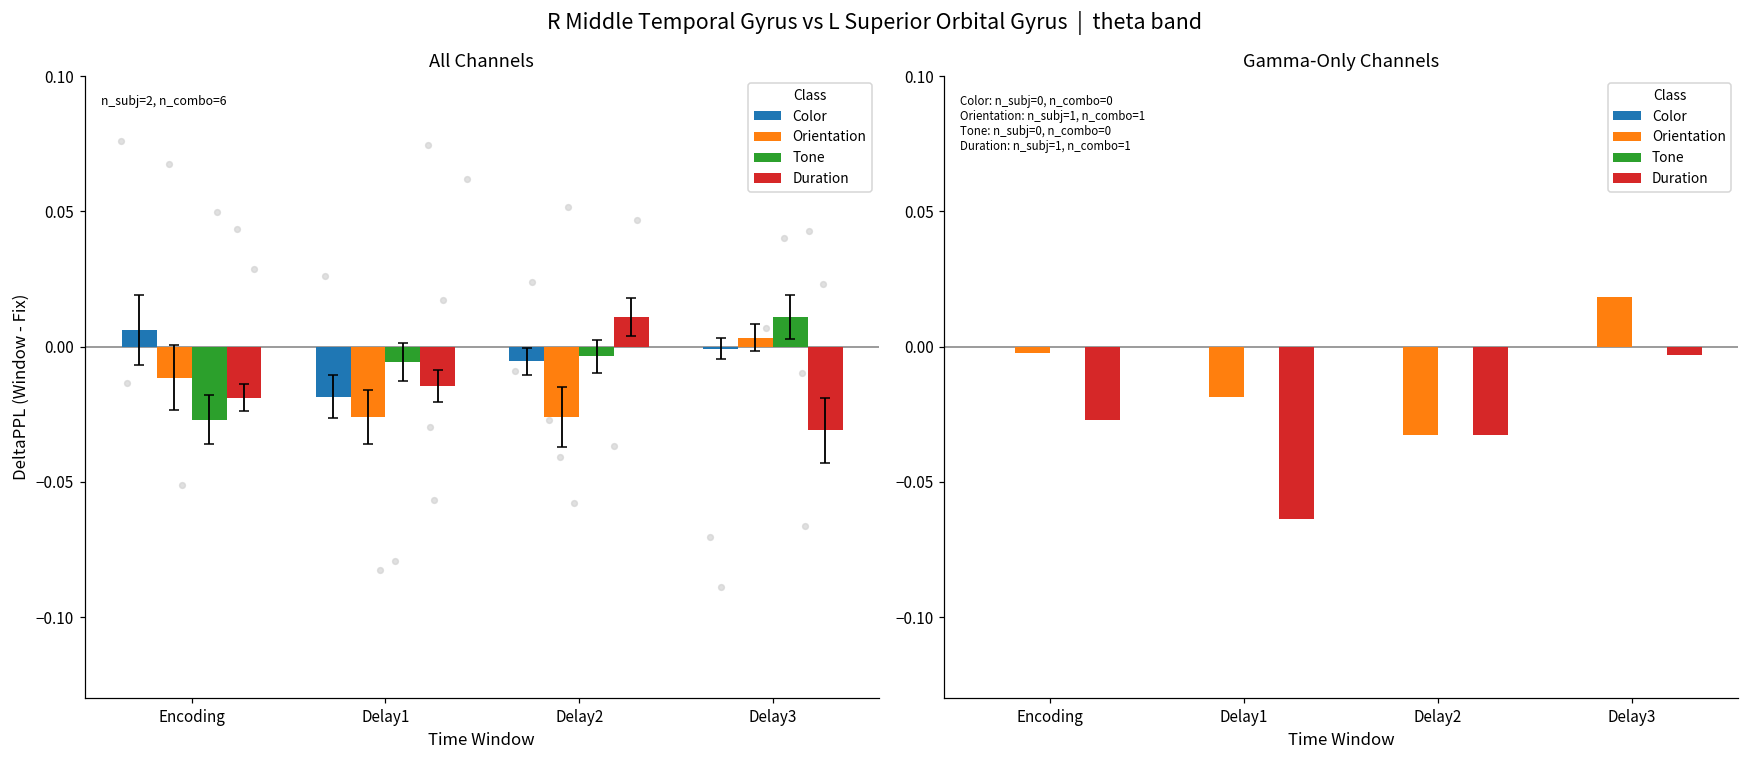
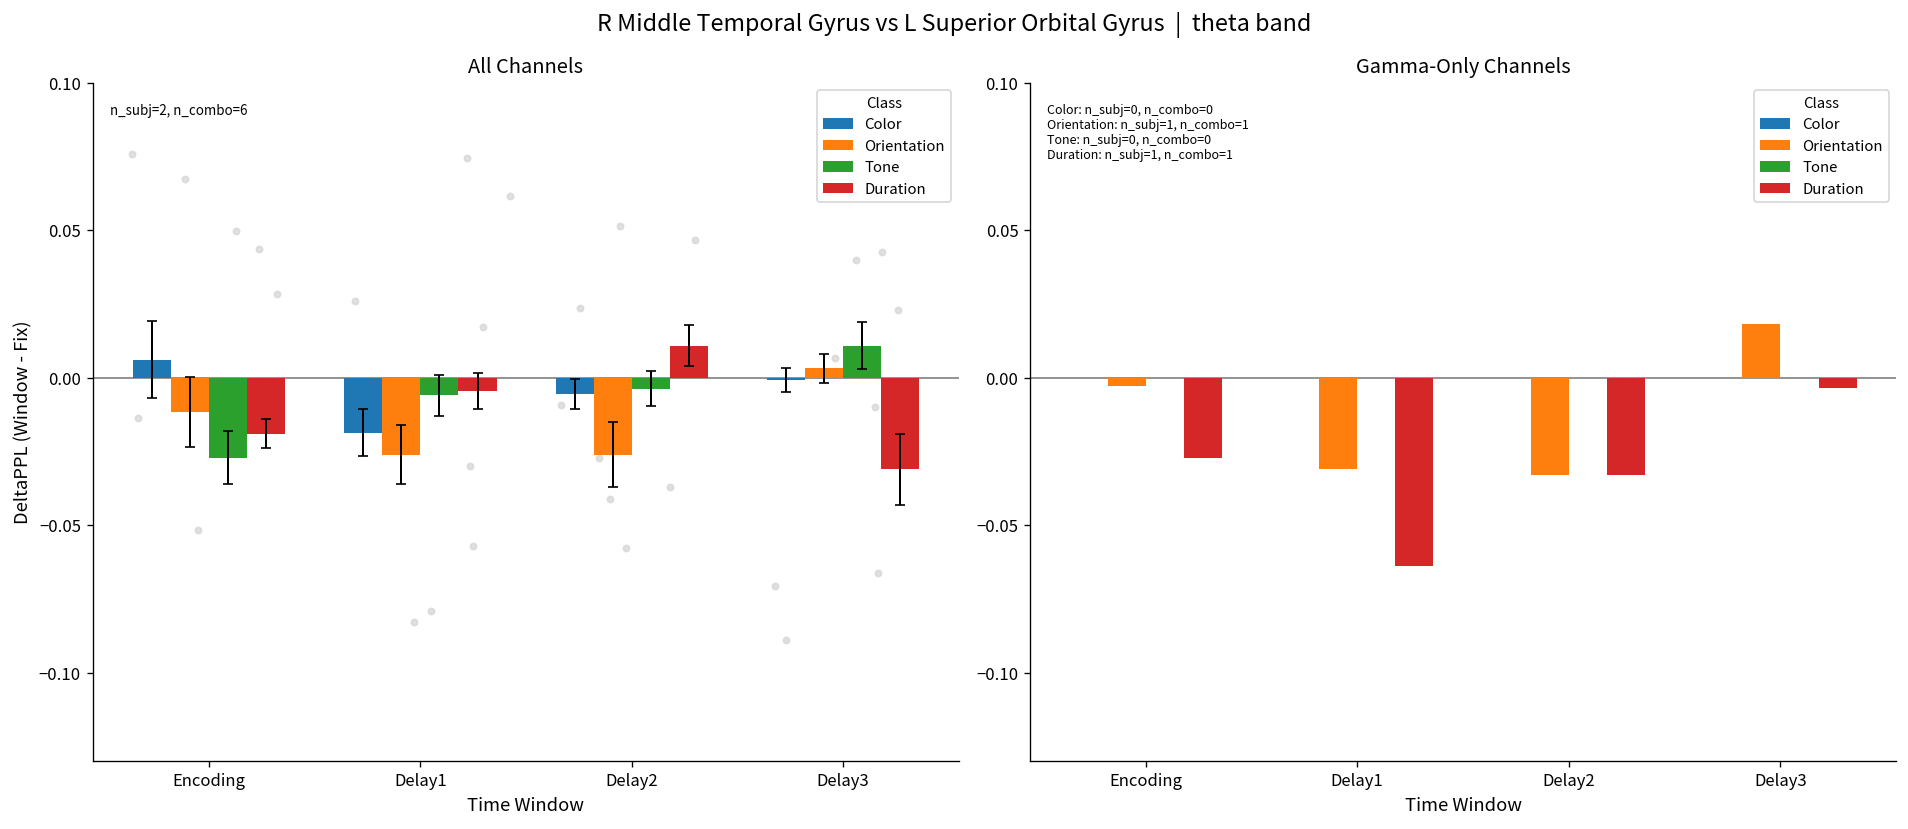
All Channels, Duration, Delay1: -0.015 -> -0.004
Gamma-Only Channels, Orientation, Delay1: -0.019 -> -0.031
